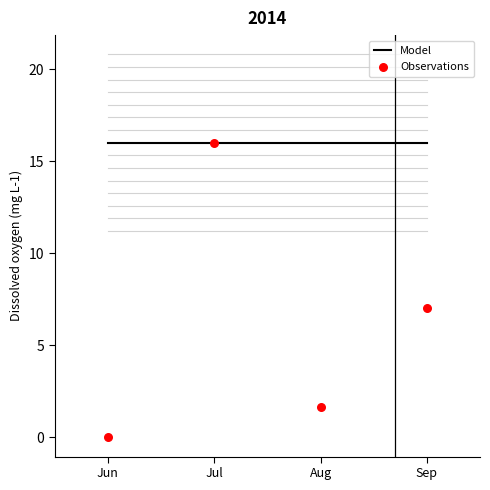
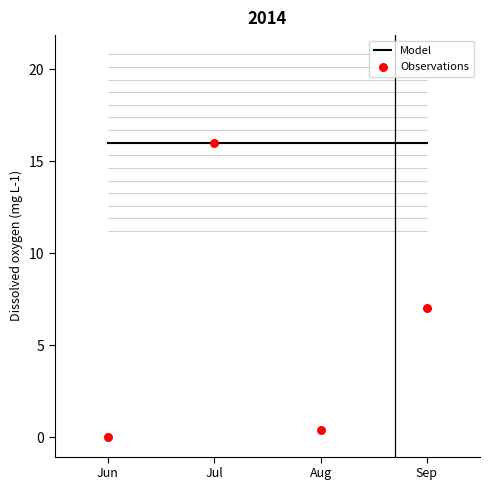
Observations, Aug: 1.7 -> 0.4
